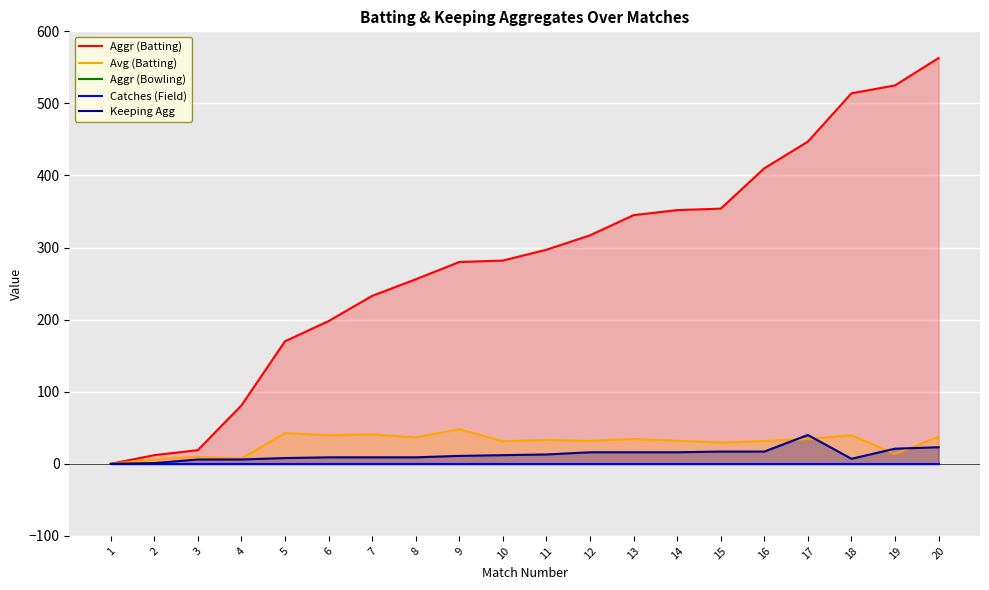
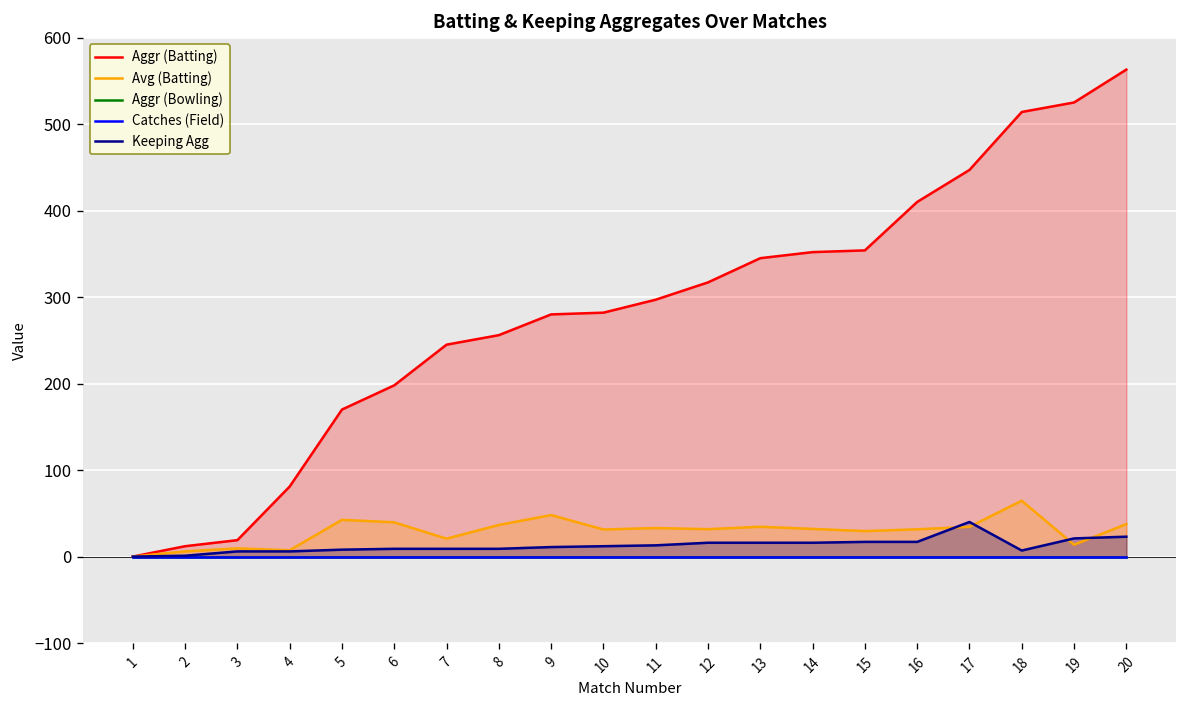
Aggr (Batting), 7: 230 -> 250
Avg (Batting), 7: 40 -> 20
Avg (Batting), 18: 40 -> 60
